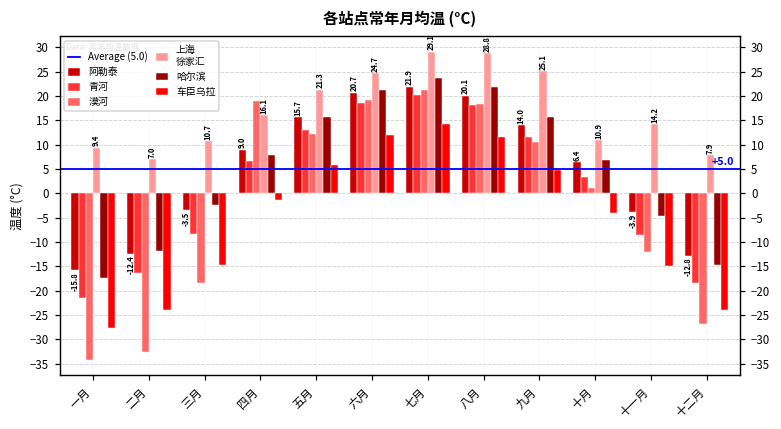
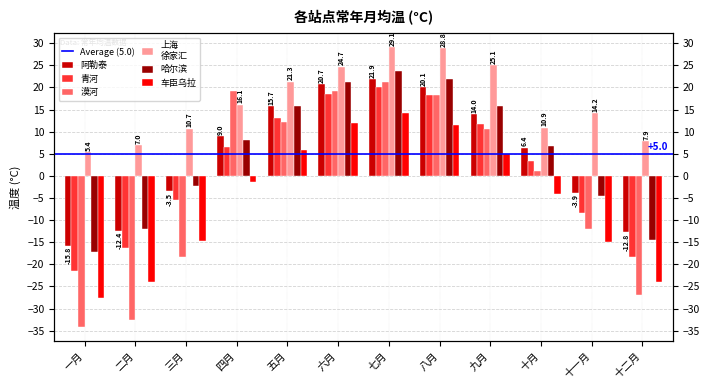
上海 徐家汇, 一月: 9.4 -> 5.4
青河, 三月: -8 -> -6
